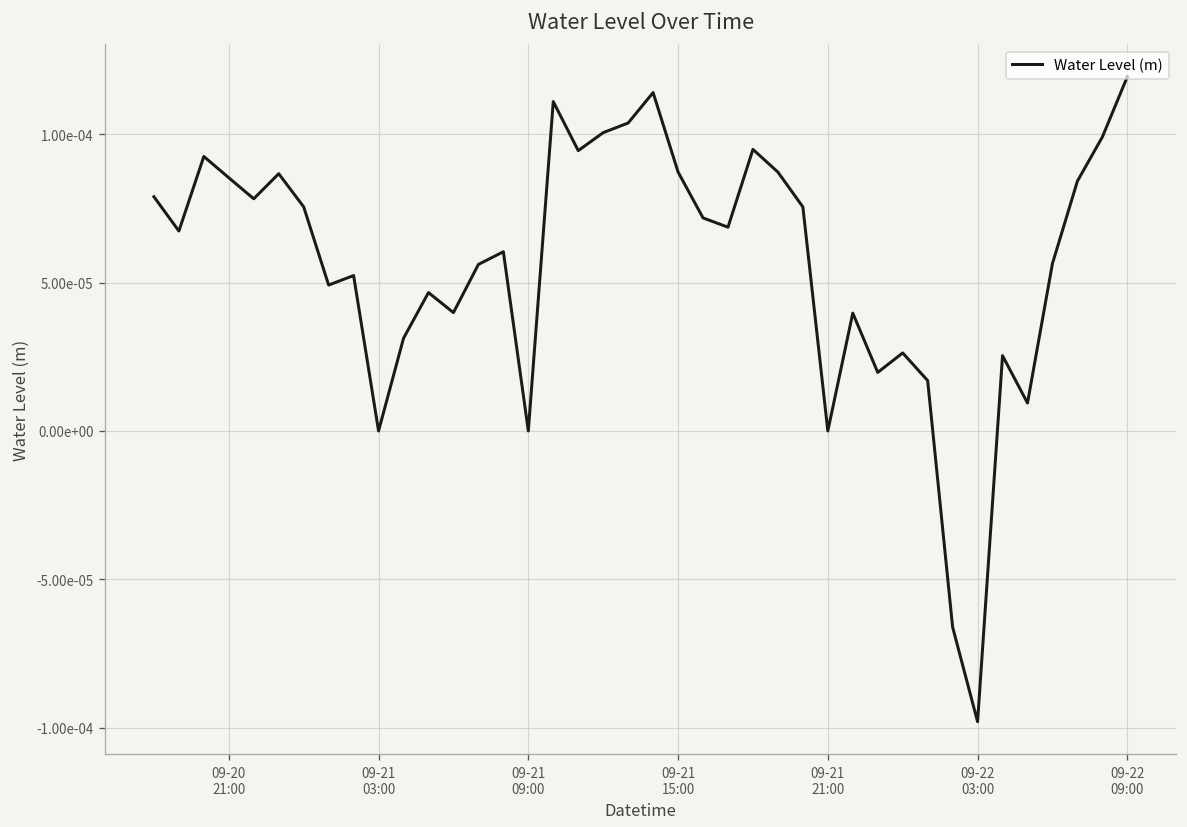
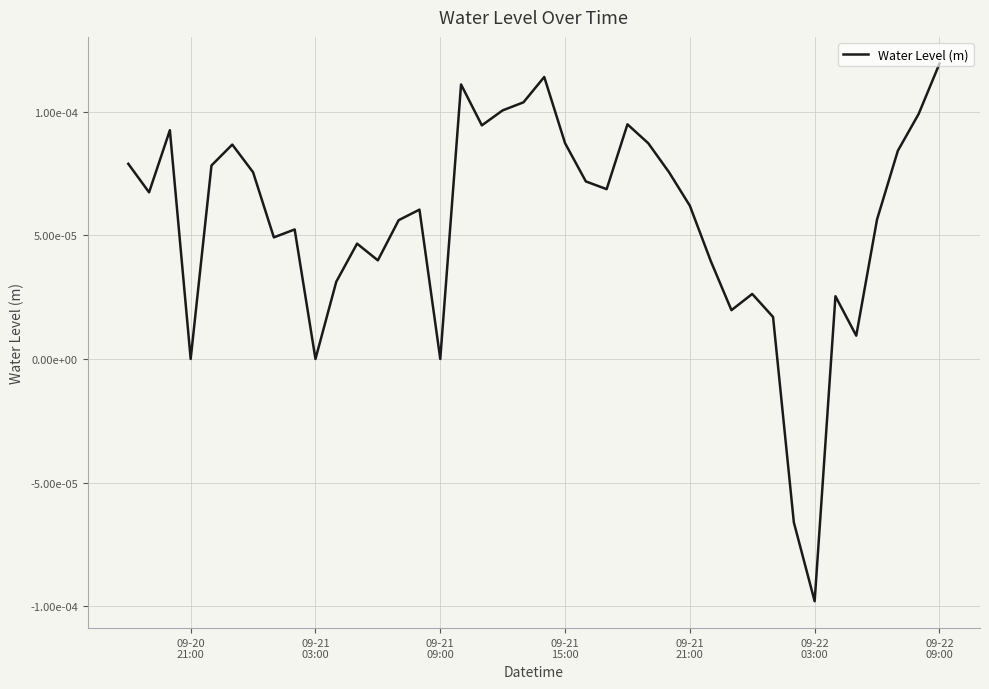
09-20 21:00: 0.0001 -> 0.0000
09-21 21:00: 0.0000 -> 0.0001
